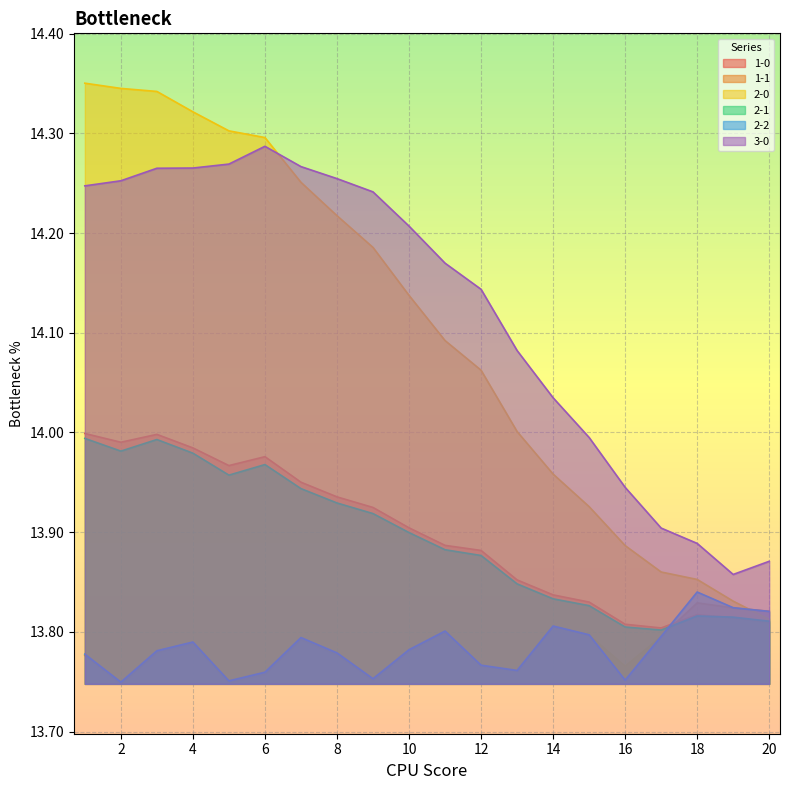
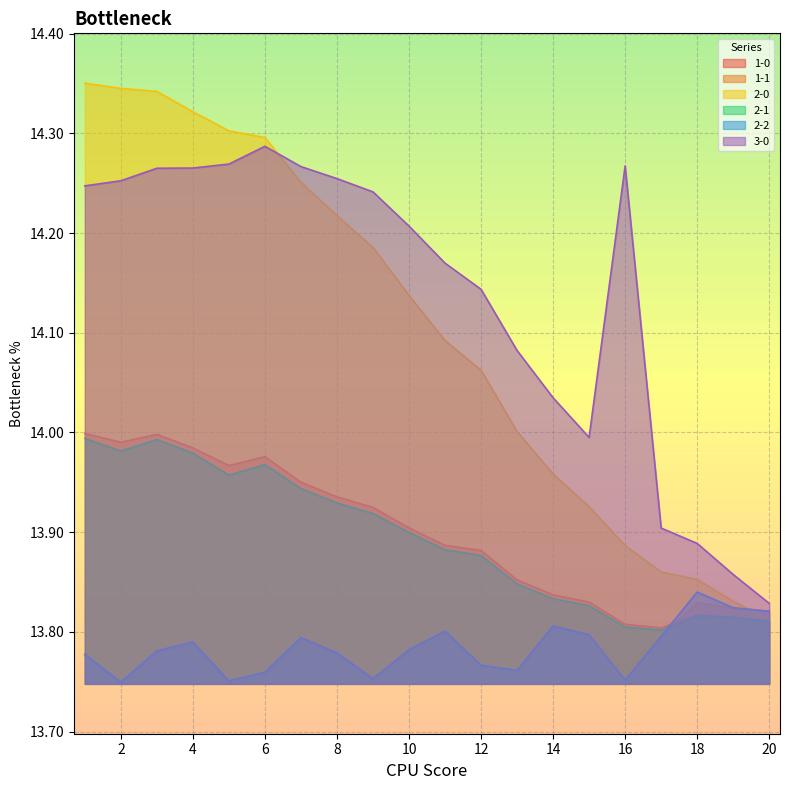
3-0, 16: 13.94 -> 14.27
3-0, 20: 13.87 -> 13.83
